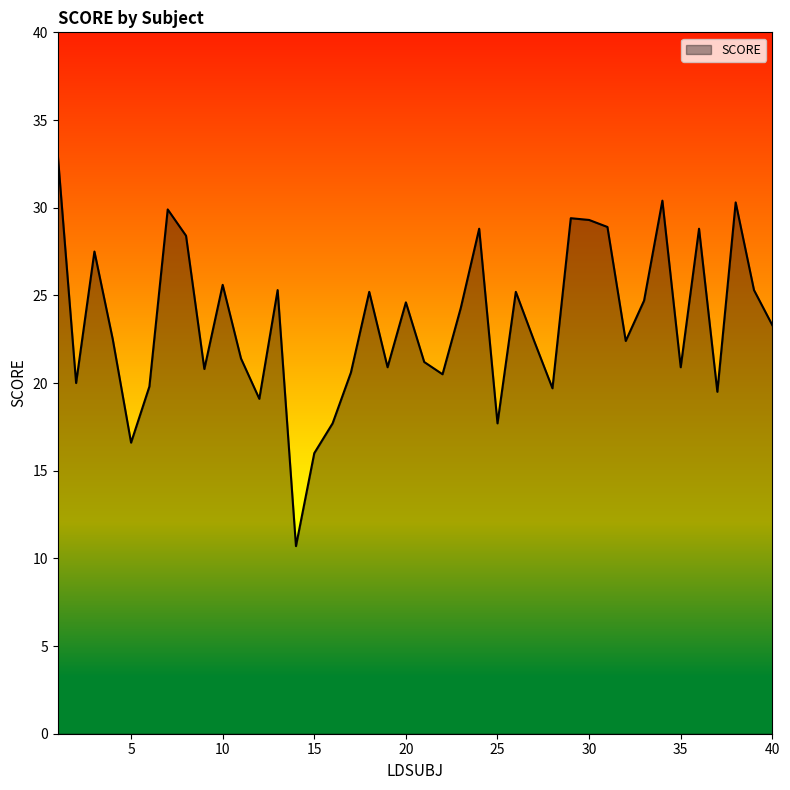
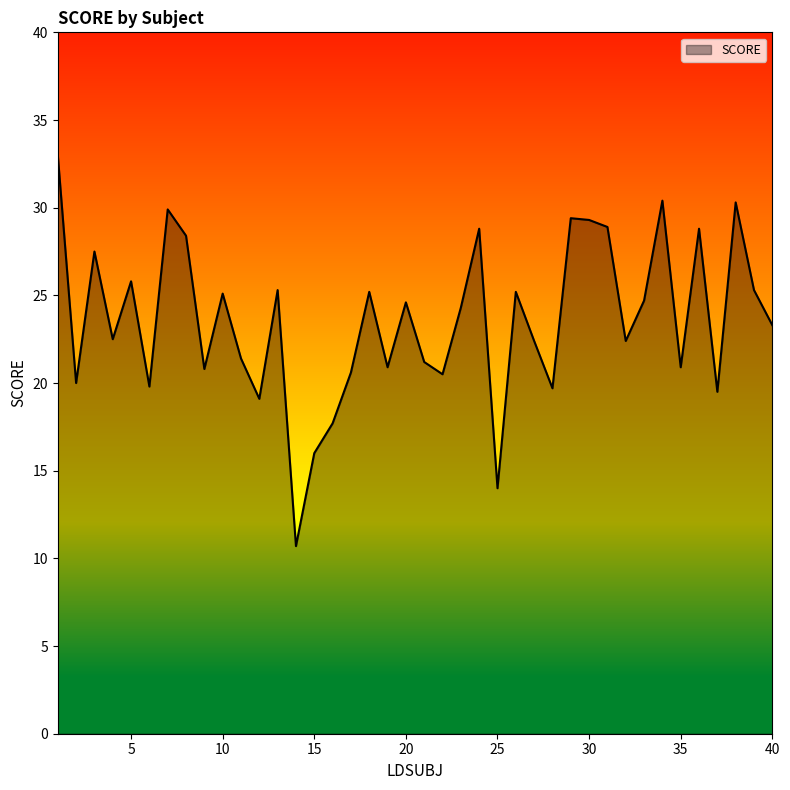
5: 16.6 -> 25.8
10: 25.6 -> 25.1
25: 17.7 -> 14.0
